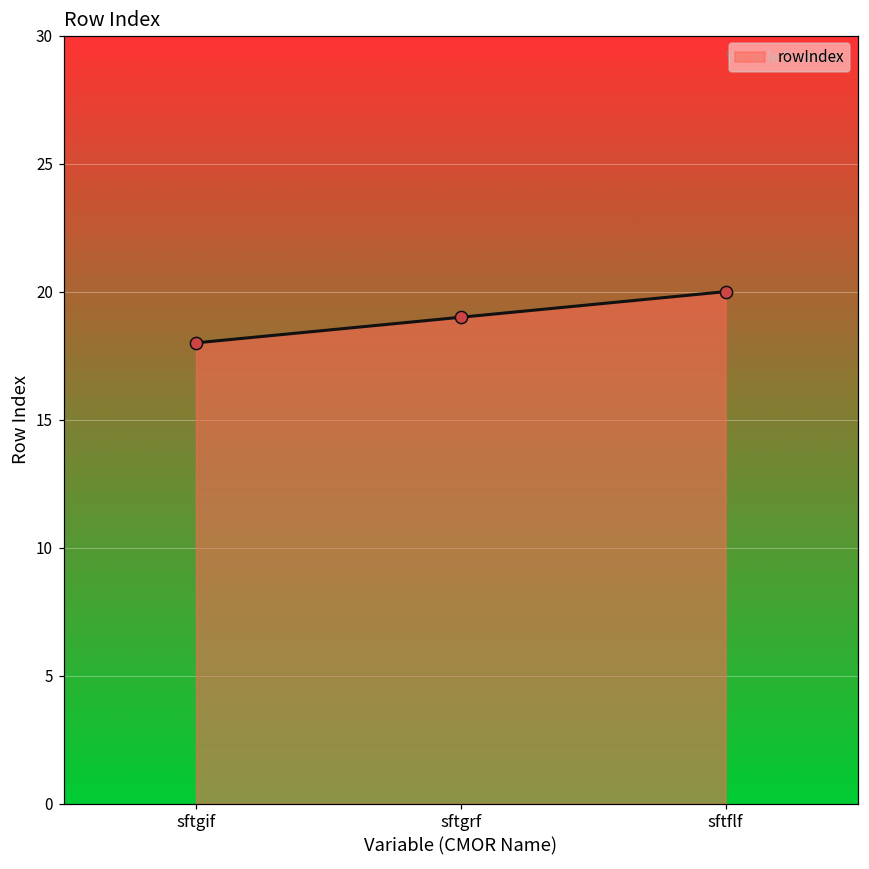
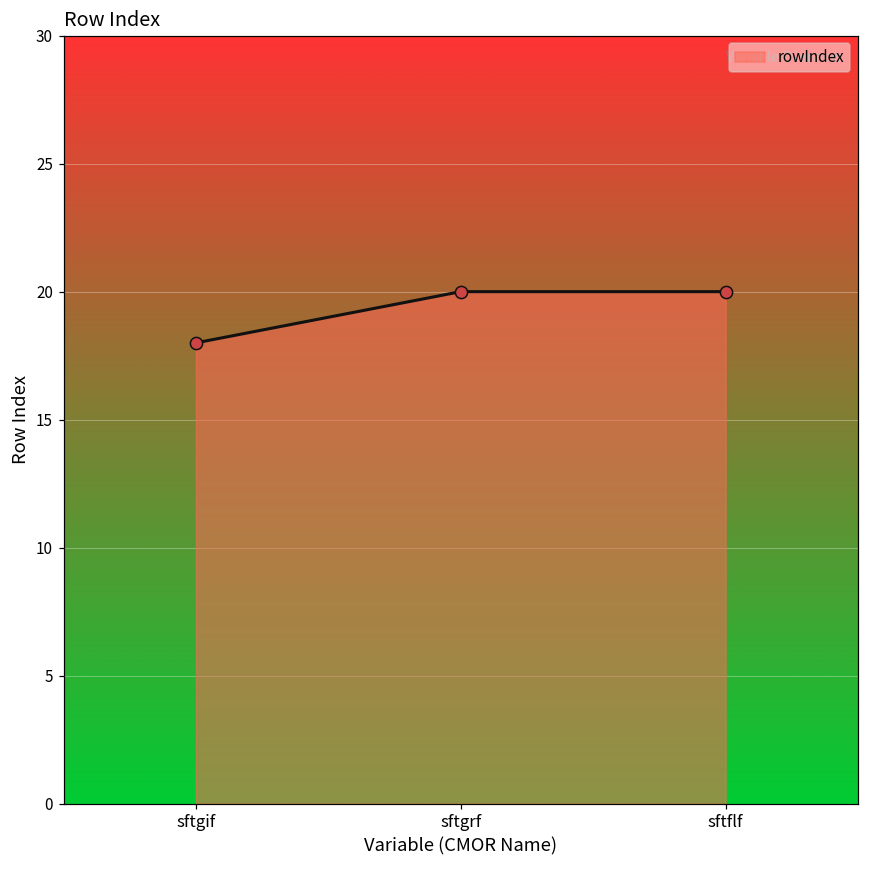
sftgrf: 19 -> 20
